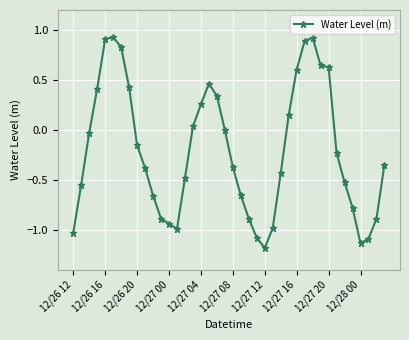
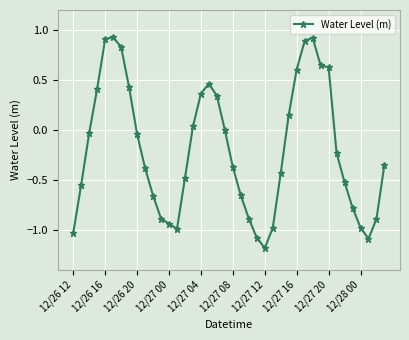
12/26 20: -0.2 -> 0.0
12/27 04: 0.3 -> 0.4
12/28 00: -1.1 -> -1.0
